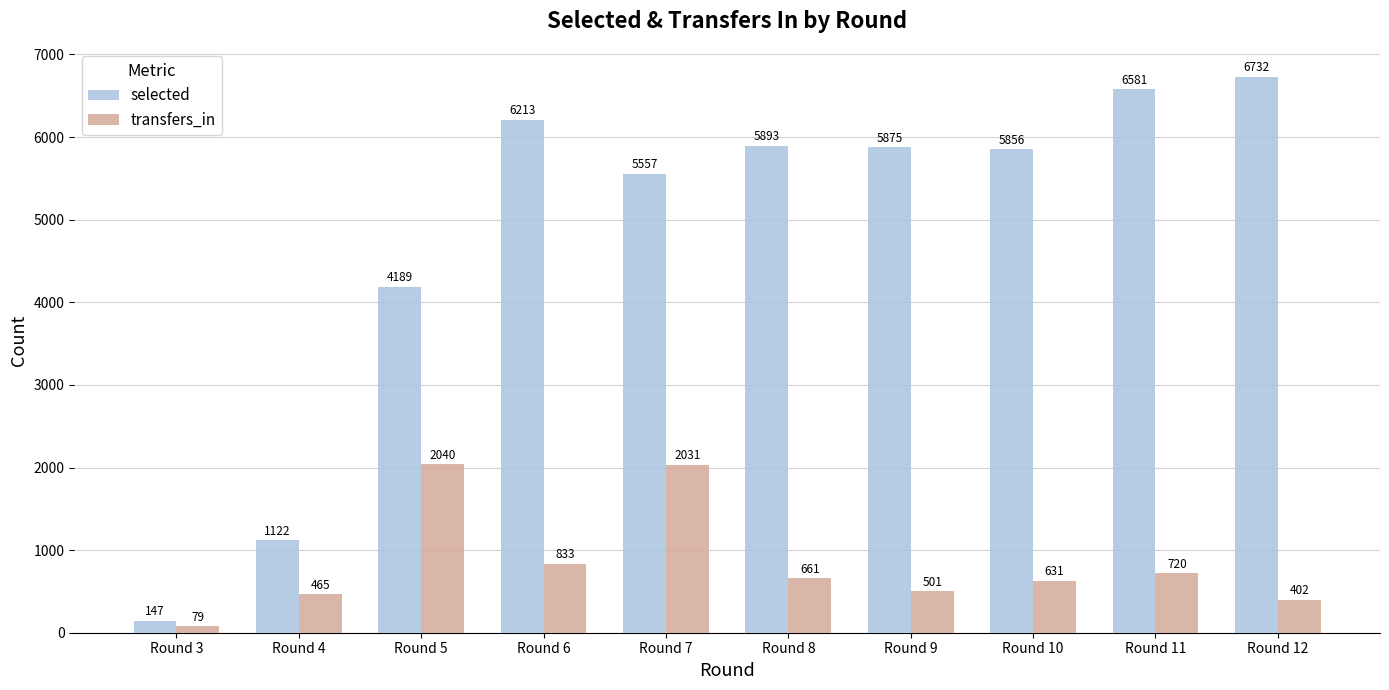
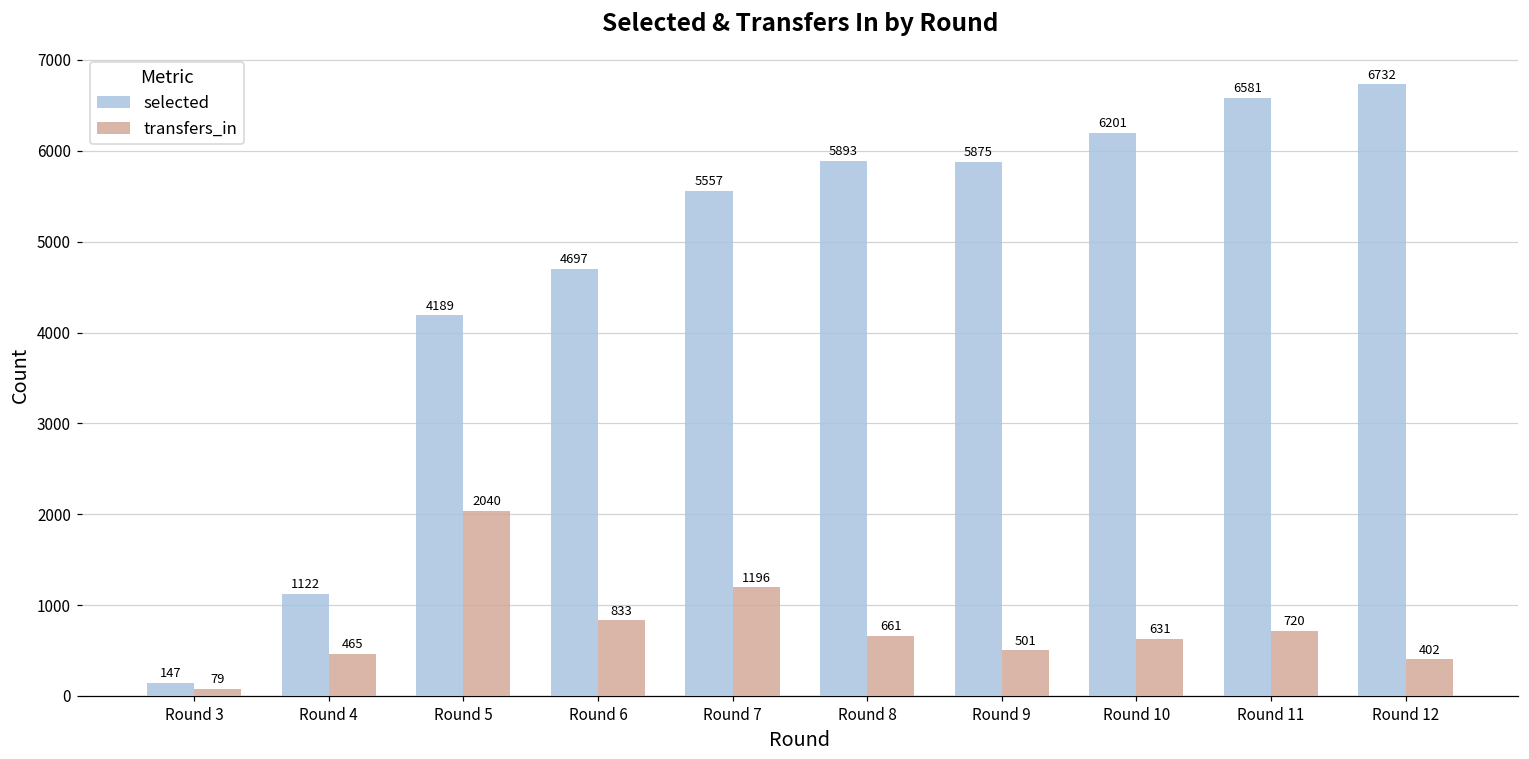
selected, Round 6: 6213 -> 4697
transfers_in, Round 7: 2031 -> 1196
selected, Round 10: 5856 -> 6201
